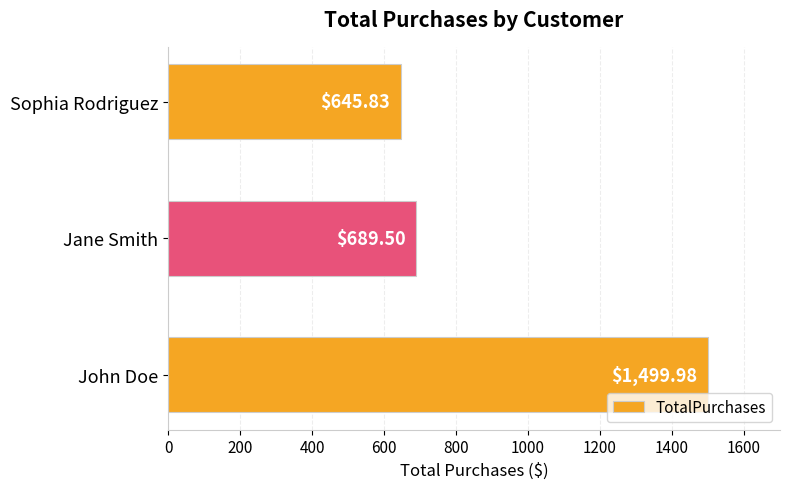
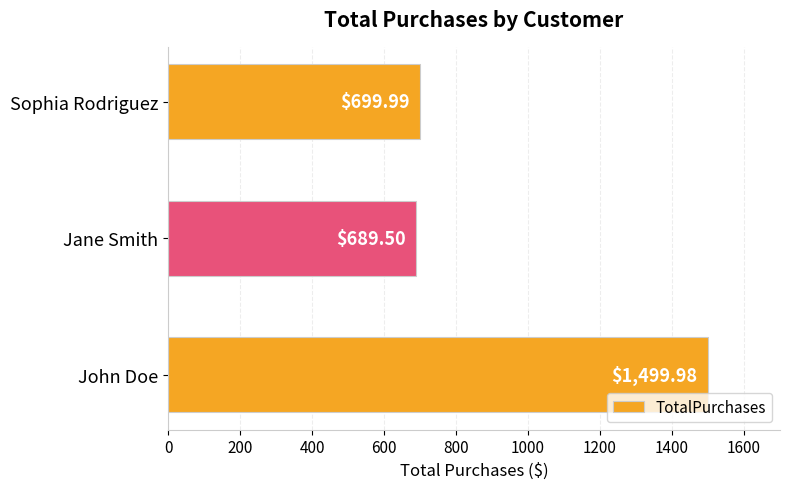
Sophia Rodriguez: $645.83 -> $699.99
